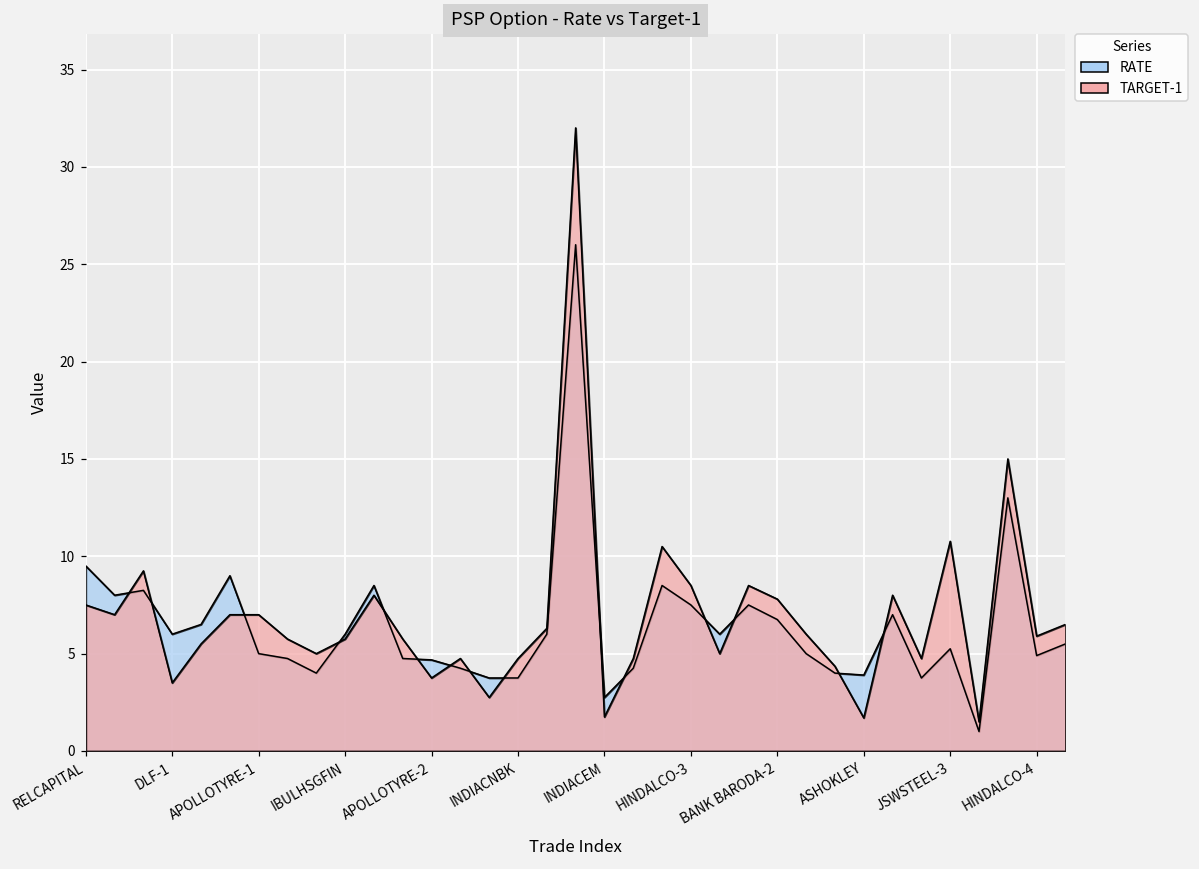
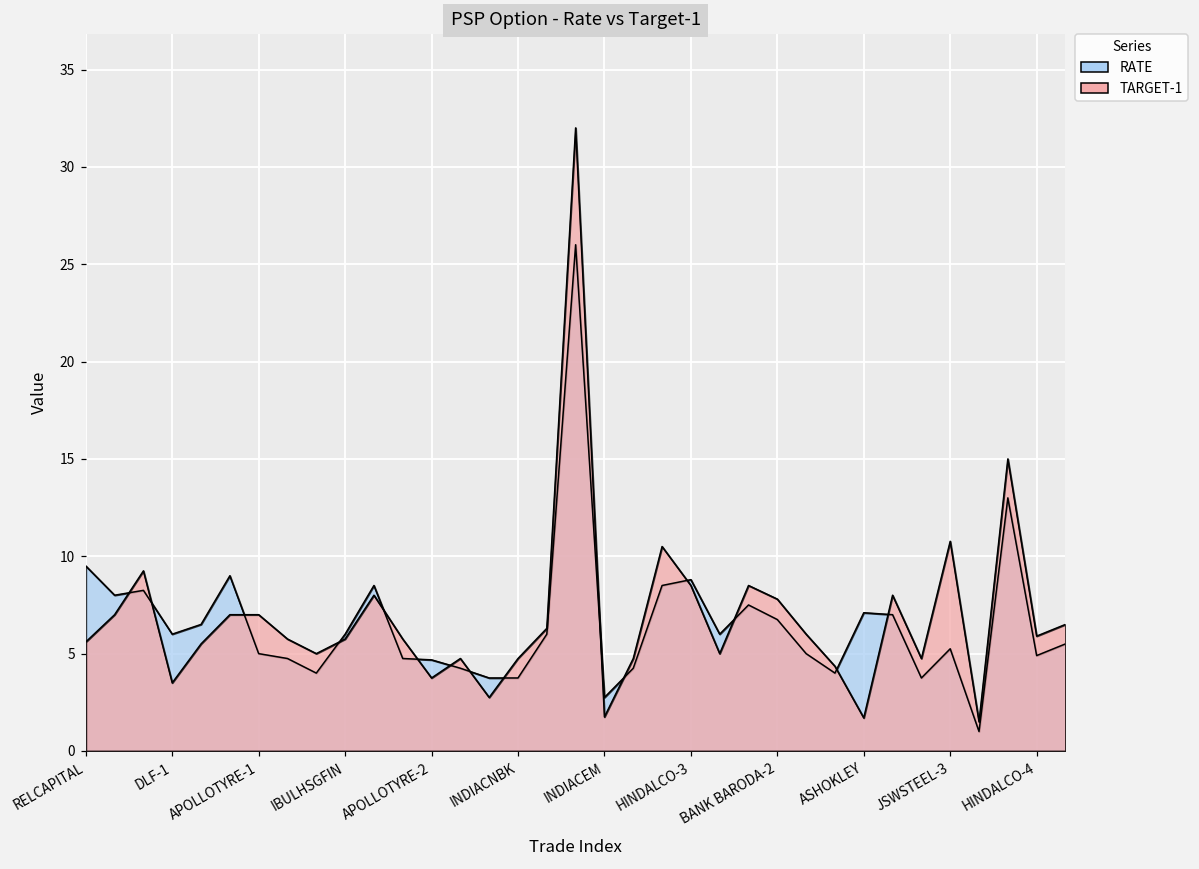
TARGET-1, RELCAPITAL: 7.5 -> 5.6
RATE, HINDALCO-3: 7.5 -> 8.8
RATE, ASHOKLEY: 3.9 -> 7.1
